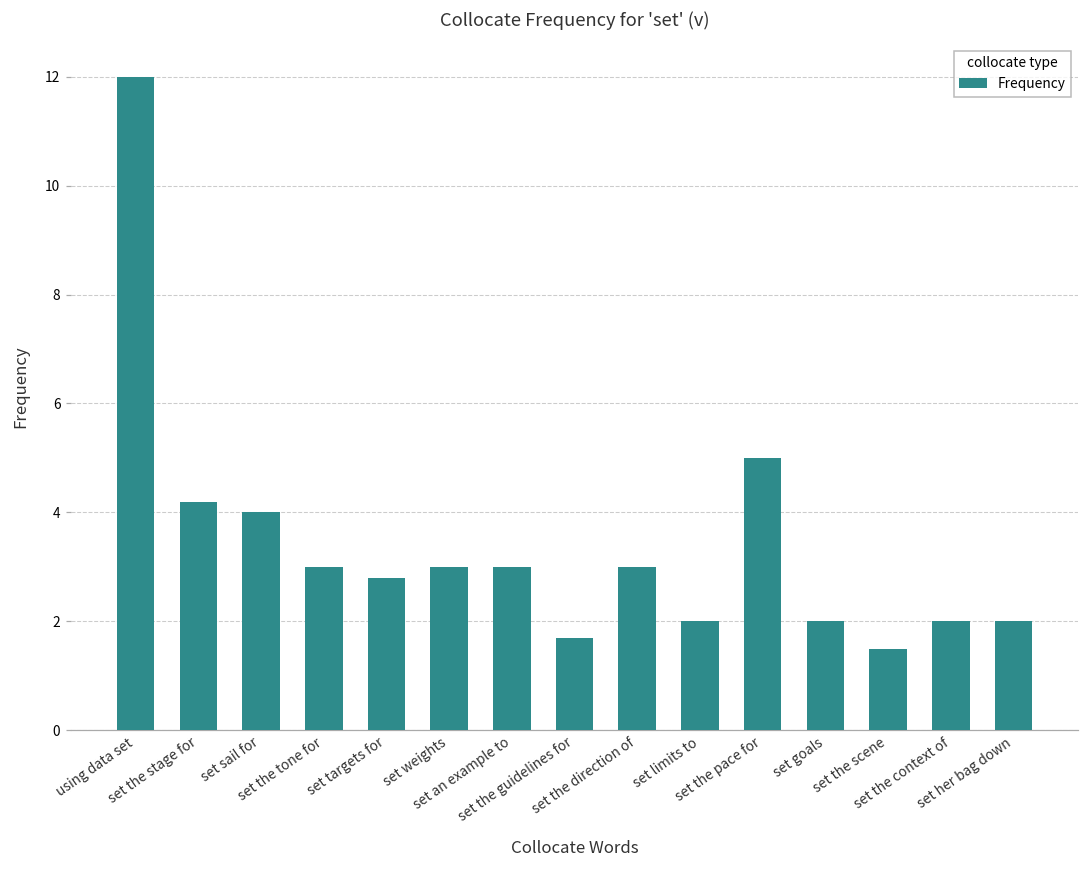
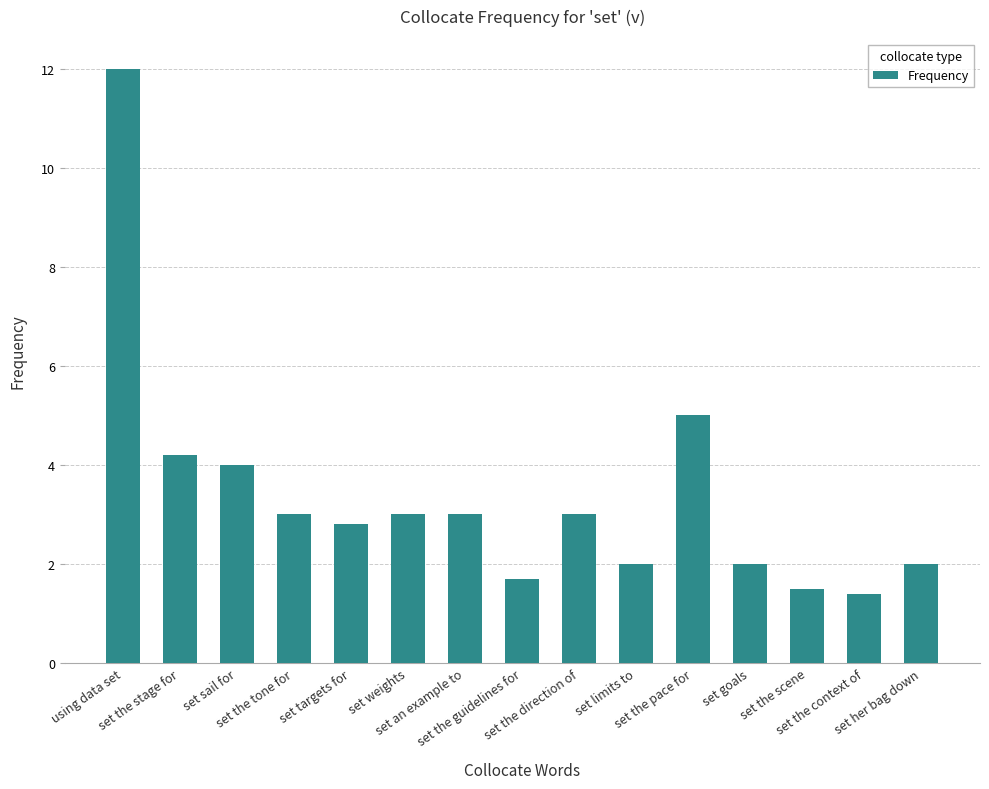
set the context of: 2.0 -> 1.4
